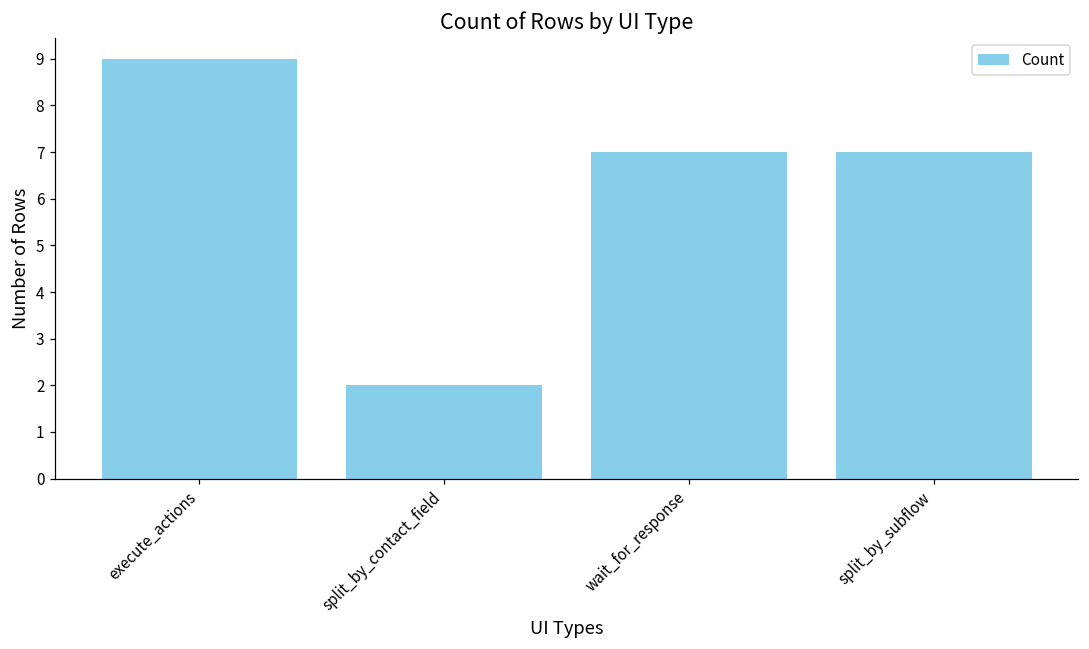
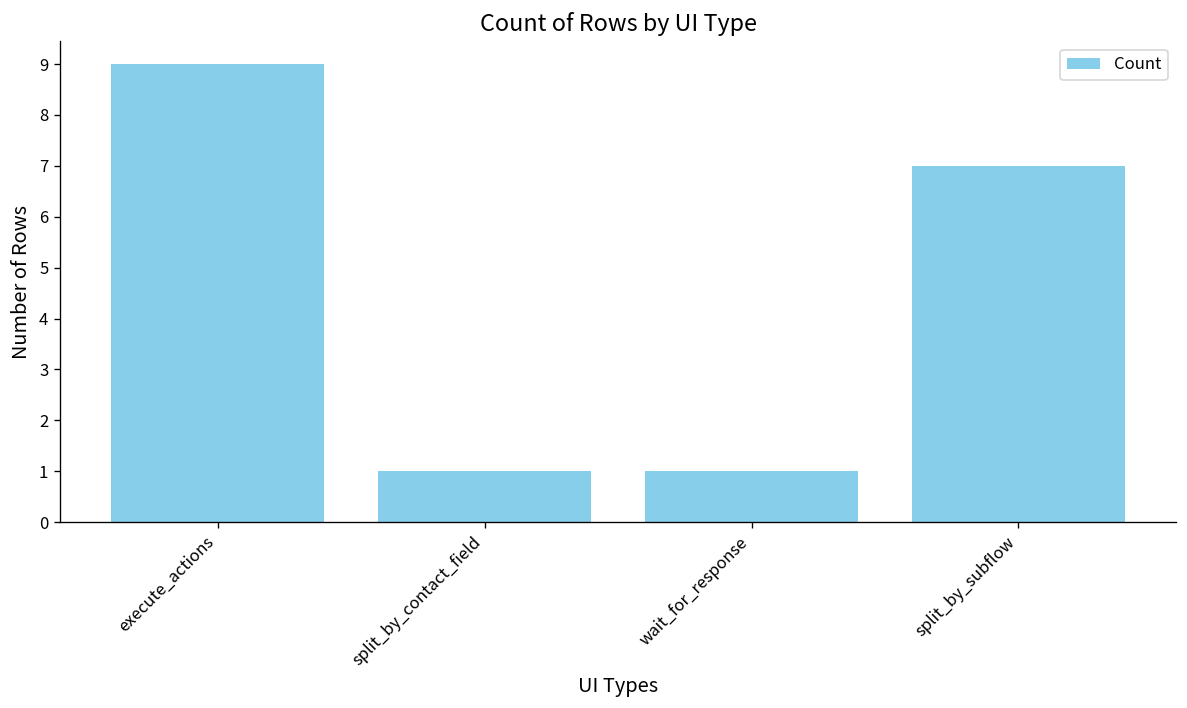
split_by_contact_field: 2 -> 1
wait_for_response: 7 -> 1
